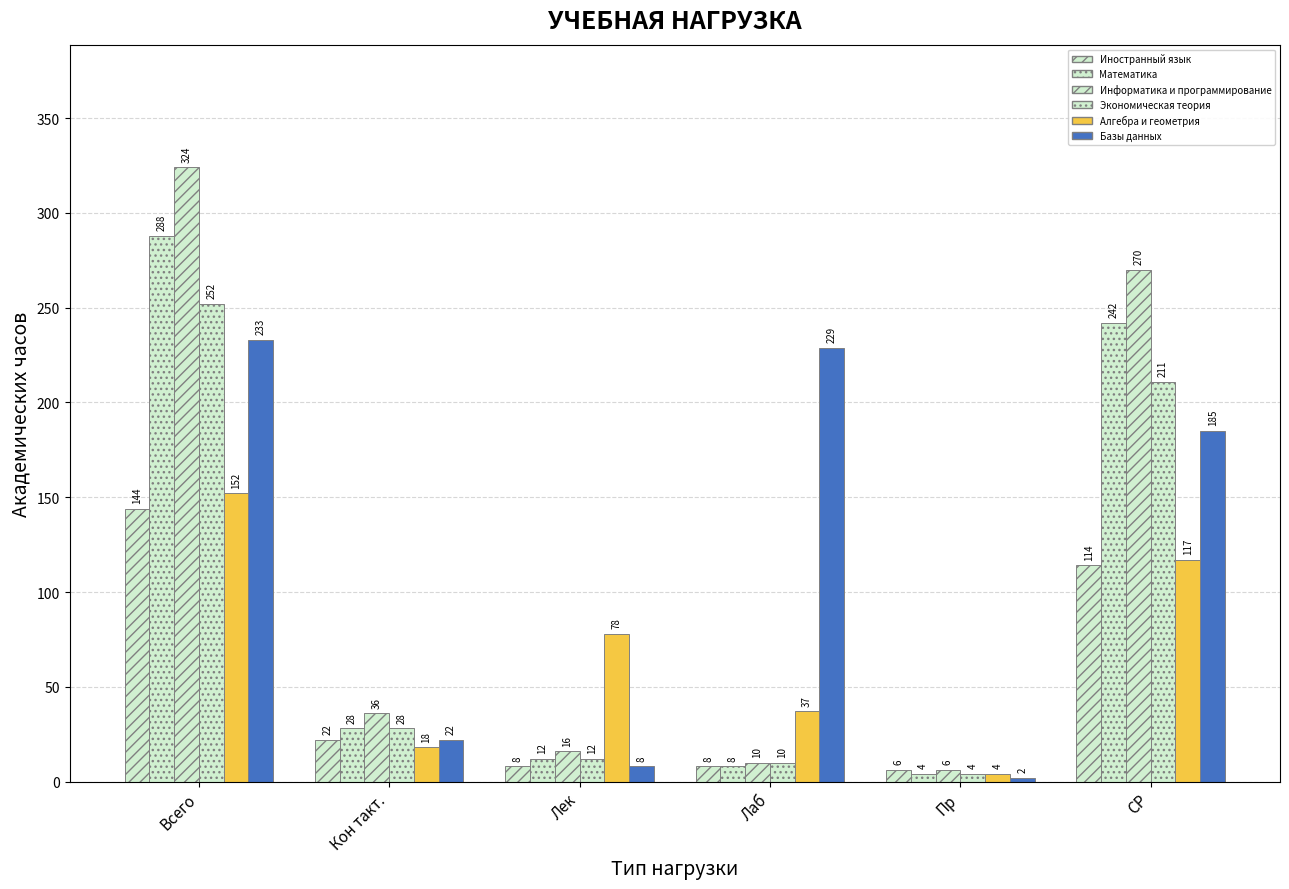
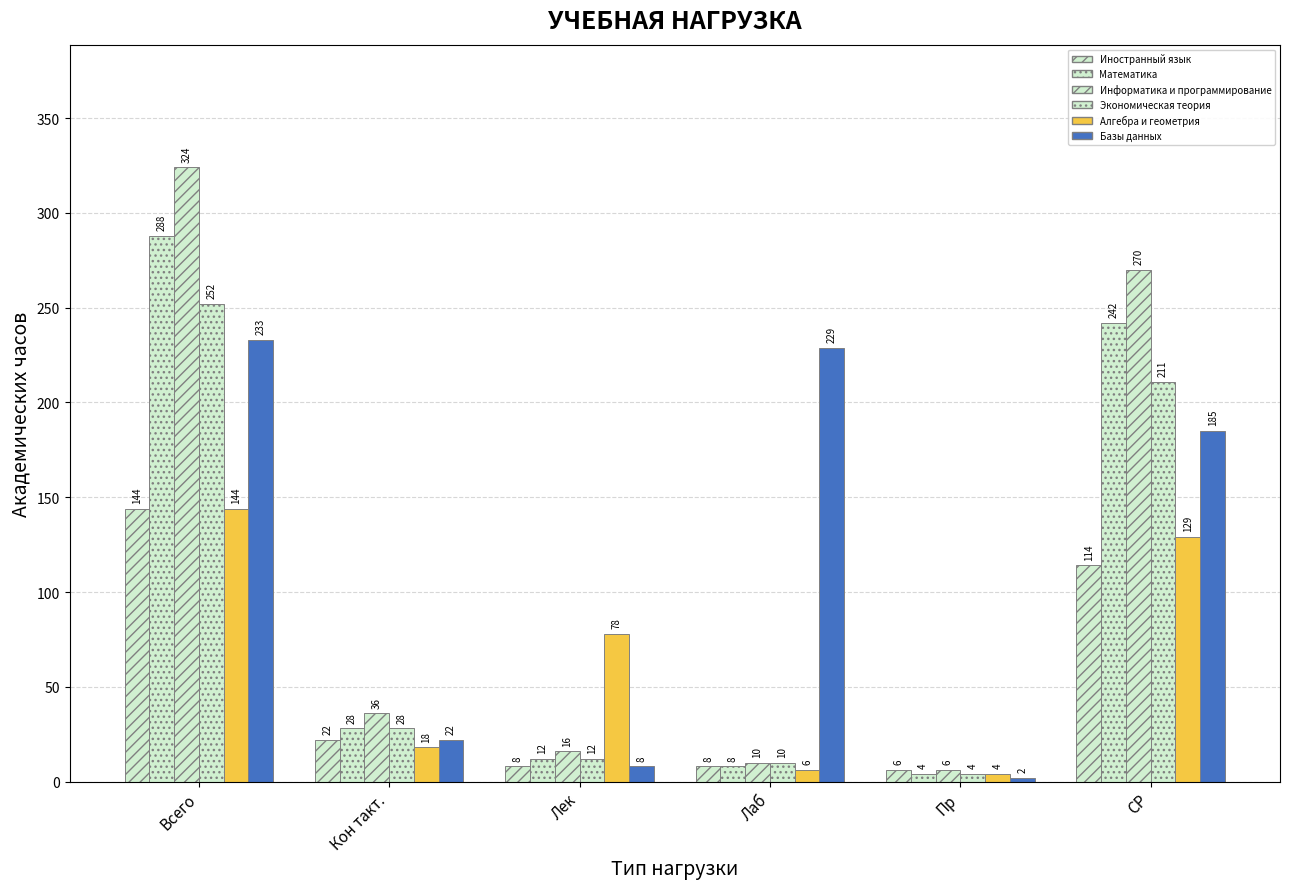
Алгебра и геометрия, Всего: 152 -> 144
Алгебра и геометрия, Лаб: 37 -> 6
Алгебра и геометрия, СР: 117 -> 129
